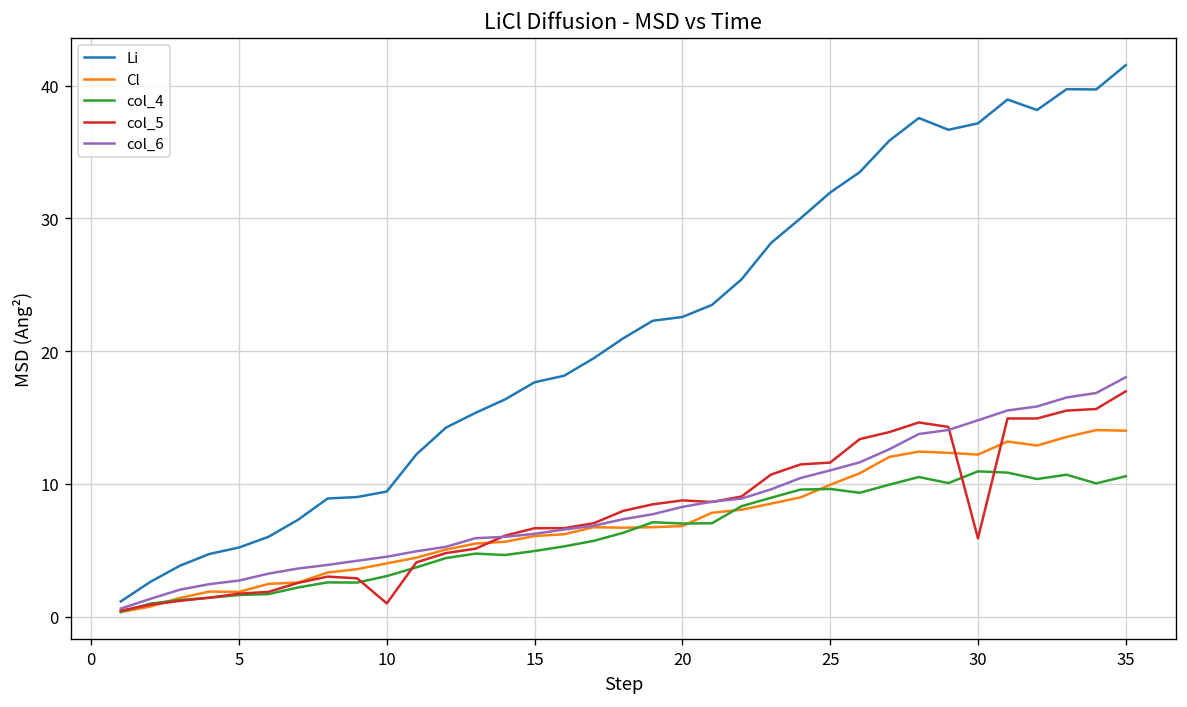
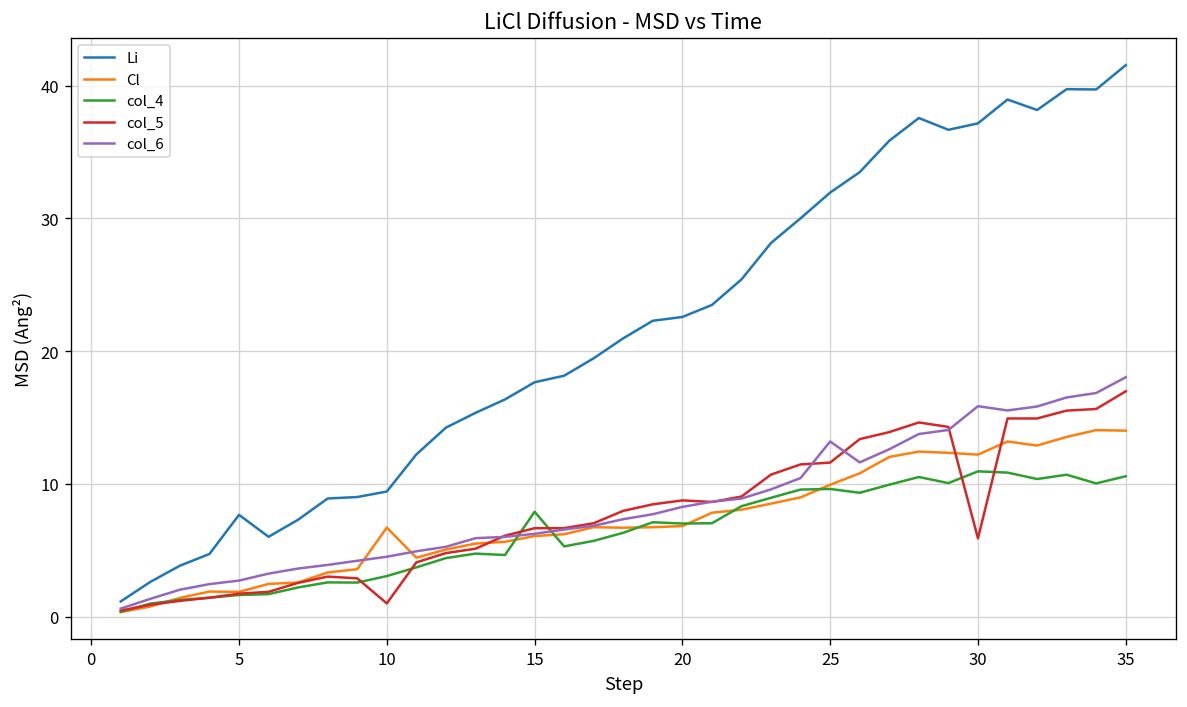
Li, 5: 5.2 -> 7.7
Cl, 10: 4.0 -> 6.7
col_4, 15: 4.9 -> 7.9
col_6, 25: 11.0 -> 13.2
col_6, 30: 14.8 -> 15.8
